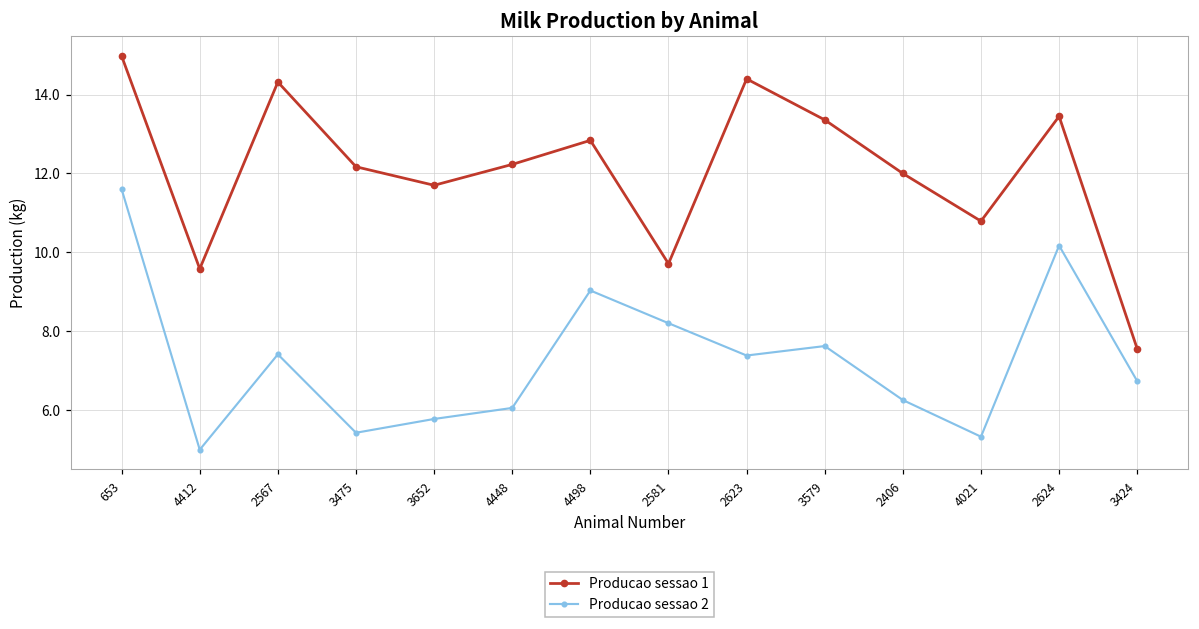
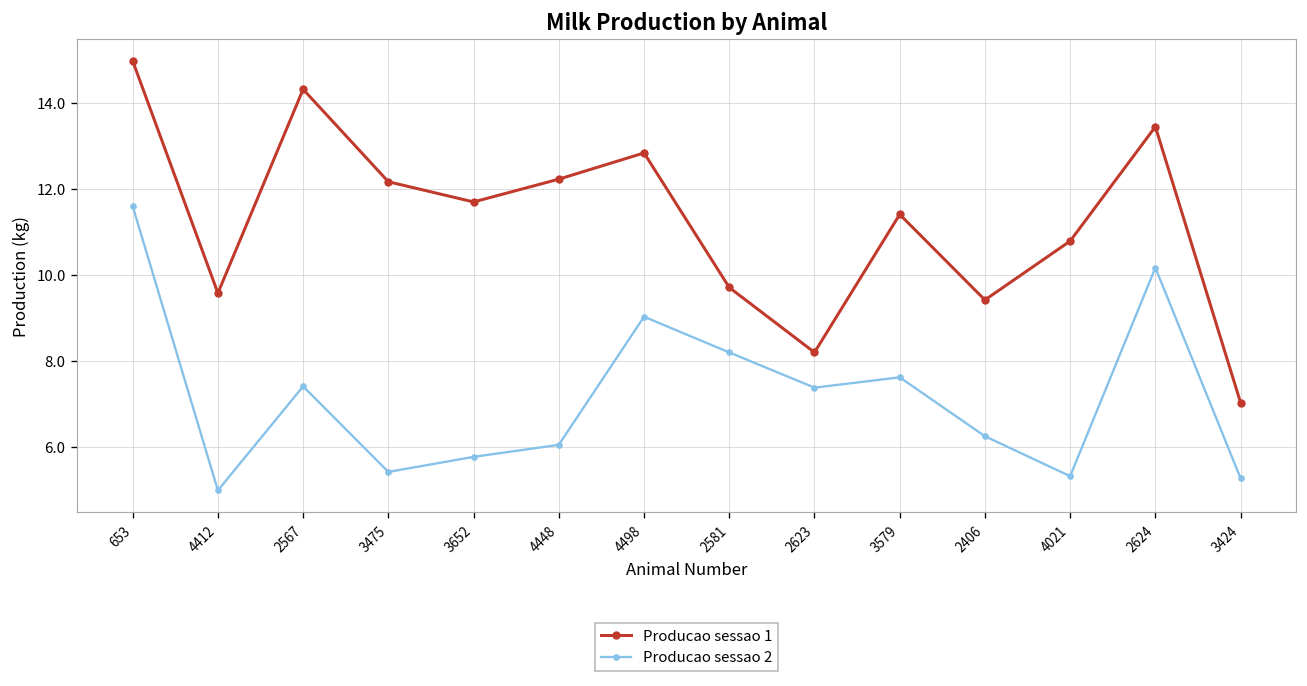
Producao sessao 1, 2623: 14.4 -> 8.2
Producao sessao 1, 3579: 13.4 -> 11.4
Producao sessao 1, 2406: 12.0 -> 9.4
Producao sessao 1, 3424: 7.6 -> 7.0
Producao sessao 2, 3424: 6.7 -> 5.3
